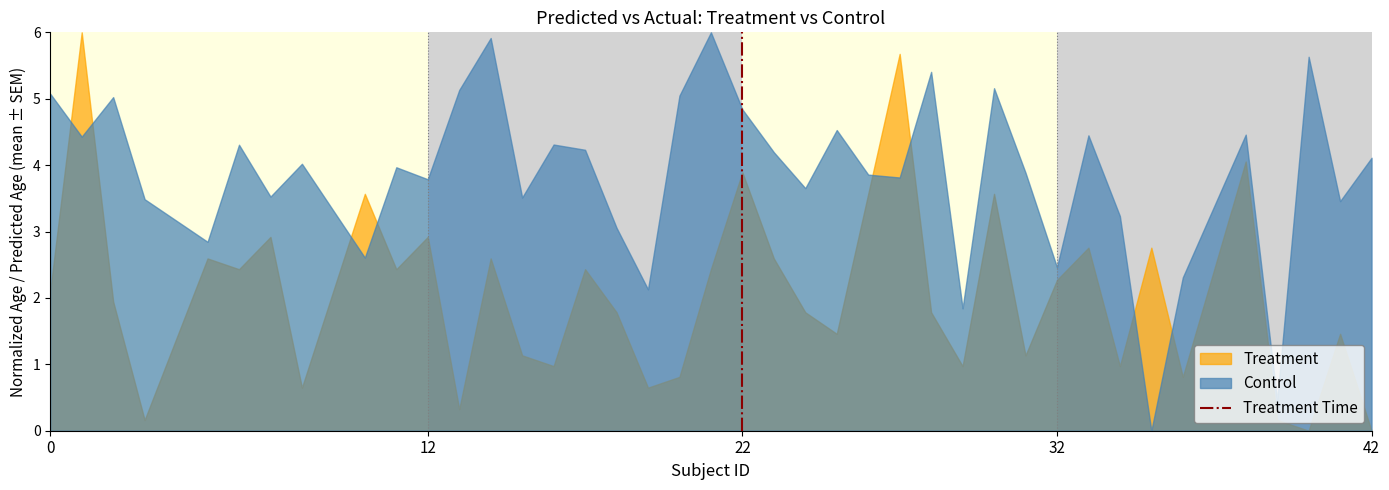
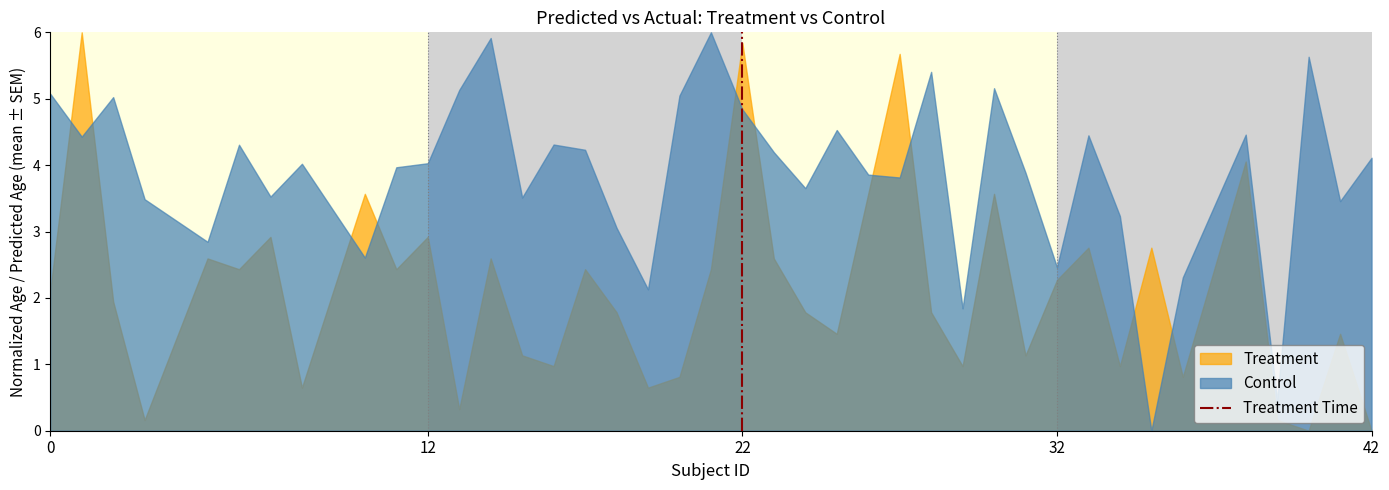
Control, 12: 3.8 -> 4.0
Treatment, 22: 3.9 -> 5.8
